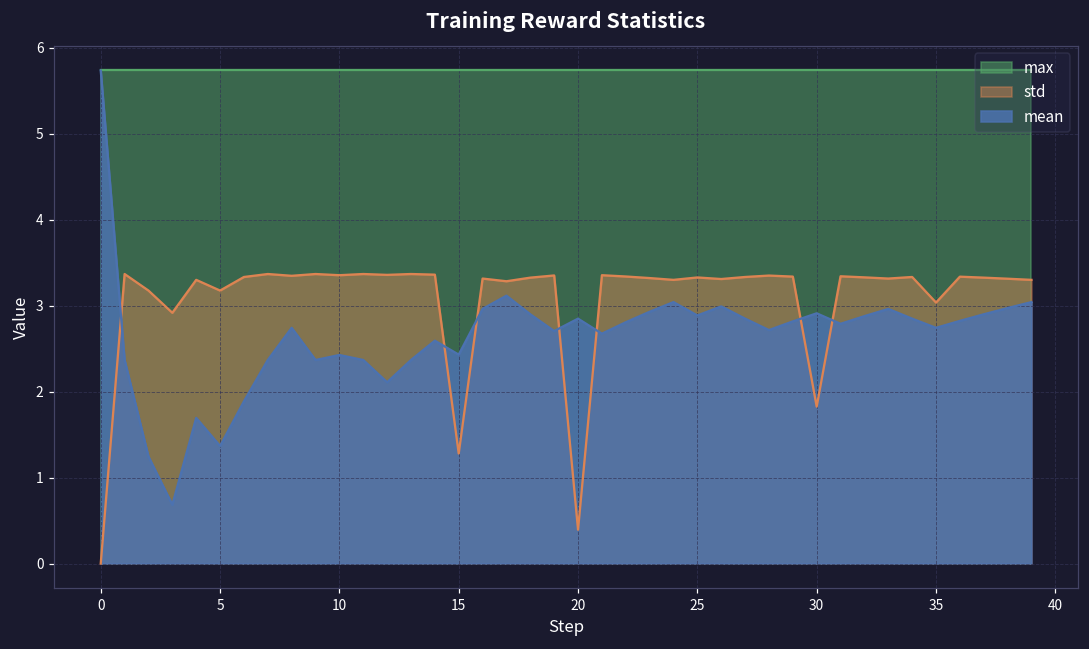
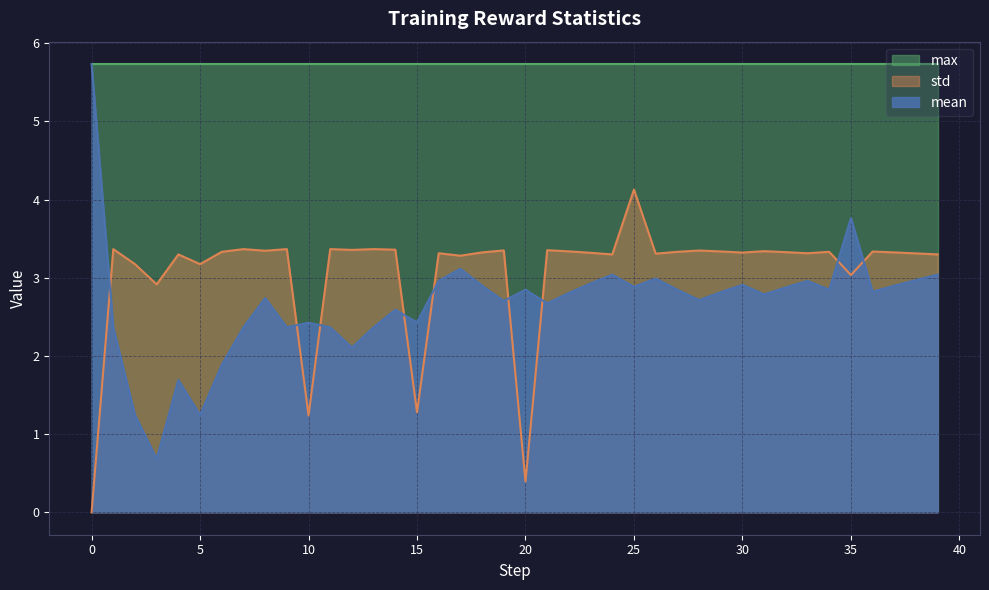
mean, 5: 1.4 -> 1.2
std, 10: 3.4 -> 1.2
std, 25: 3.3 -> 4.1
std, 30: 1.8 -> 3.3
mean, 35: 2.7 -> 3.8
